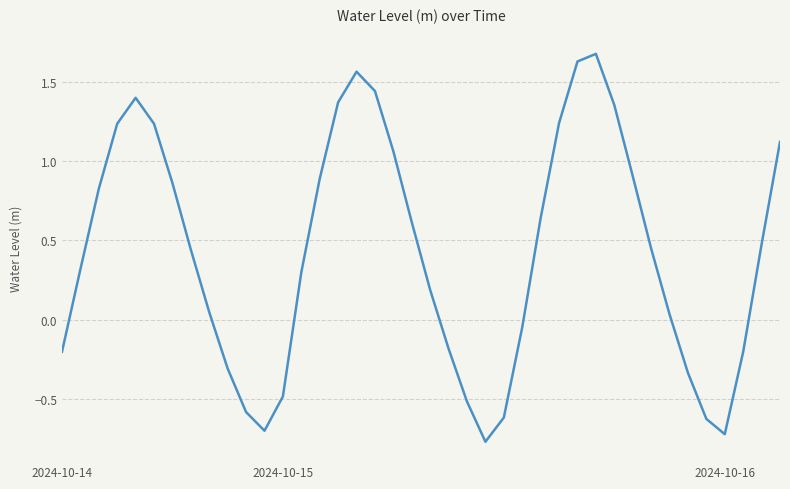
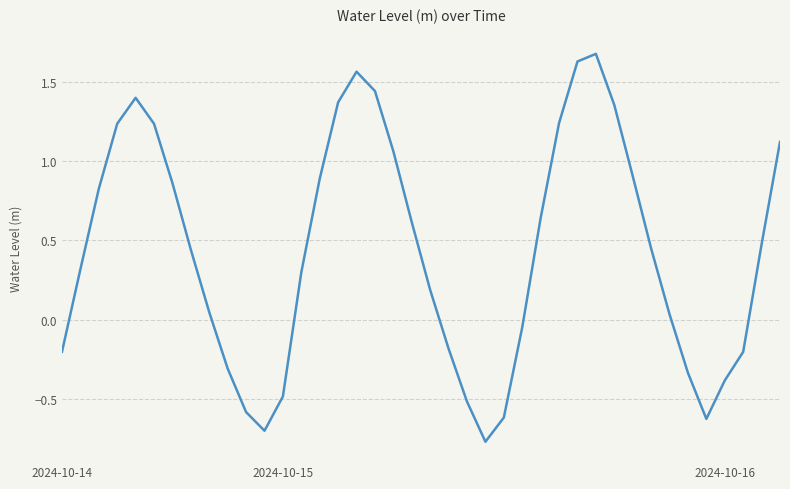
2024-10-16: -0.72 -> -0.38
